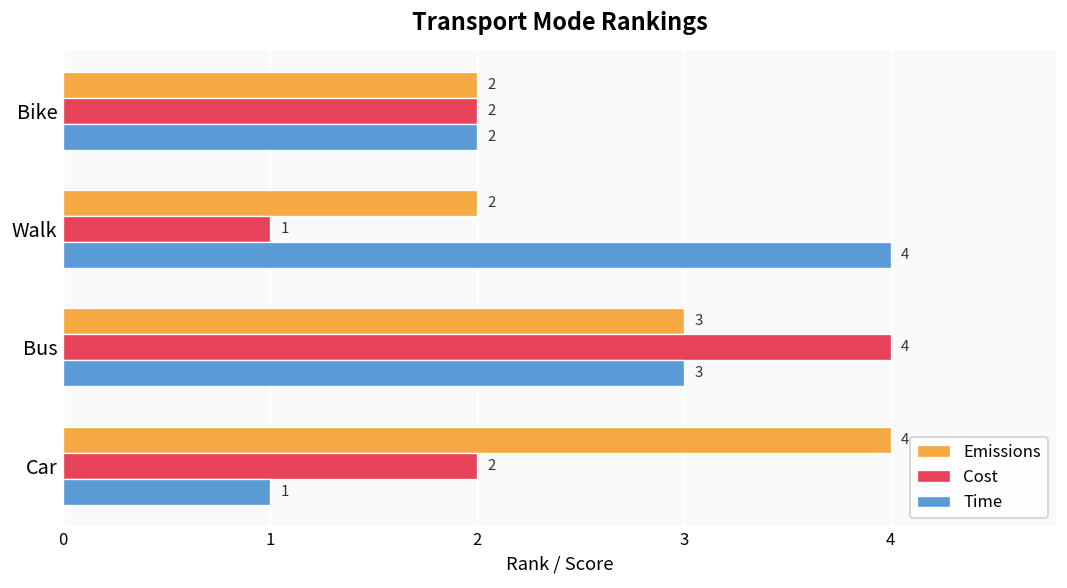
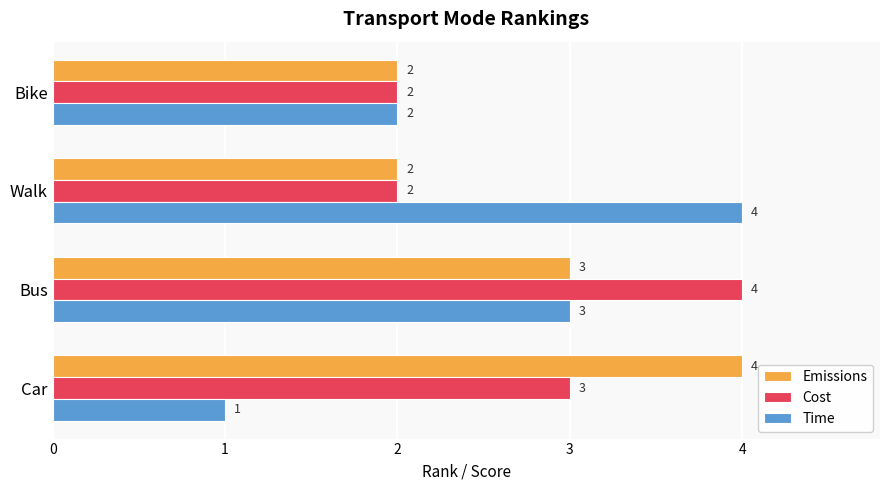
Cost, Walk: 1 -> 2
Cost, Car: 2 -> 3
